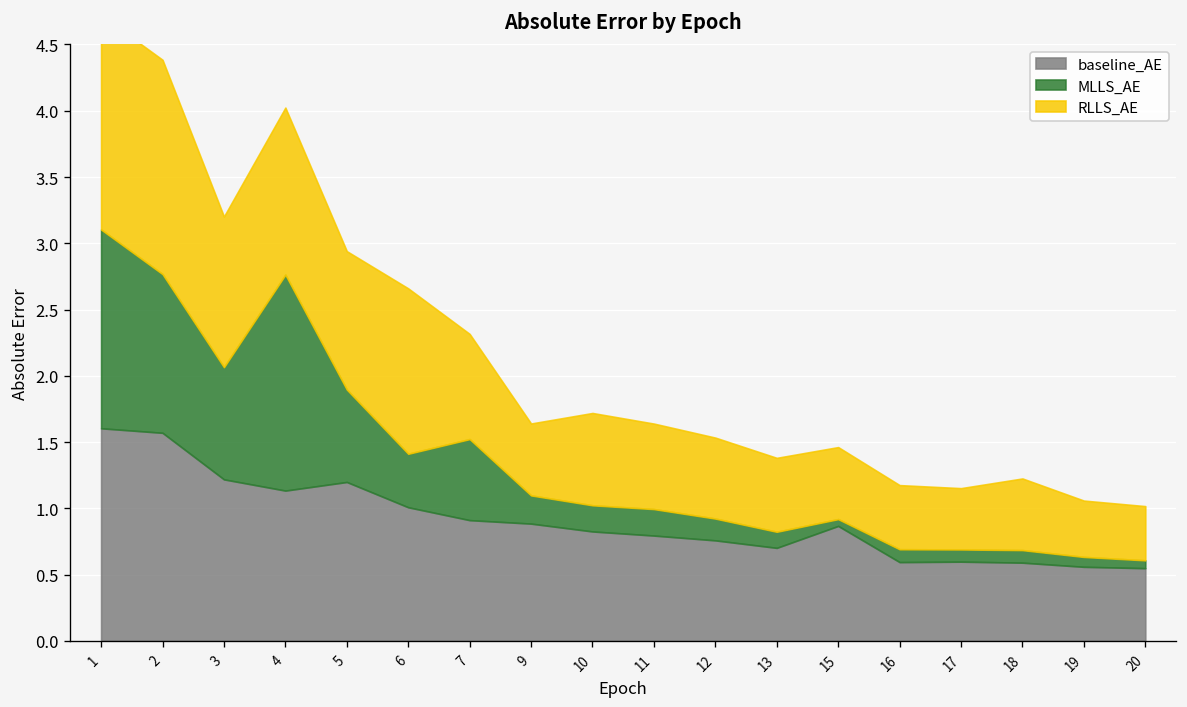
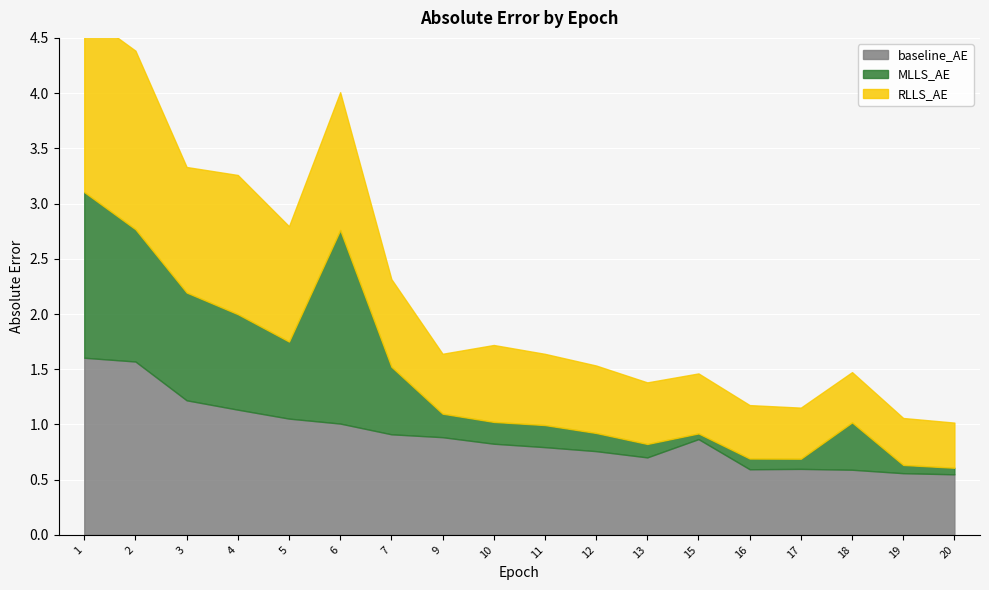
MLLS_AE, 3: 0.85 -> 0.98
MLLS_AE, 4: 1.63 -> 0.86
baseline_AE, 5: 1.20 -> 1.05
MLLS_AE, 6: 0.40 -> 1.75
MLLS_AE, 18: 0.09 -> 0.43
RLLS_AE, 18: 0.54 -> 0.46
